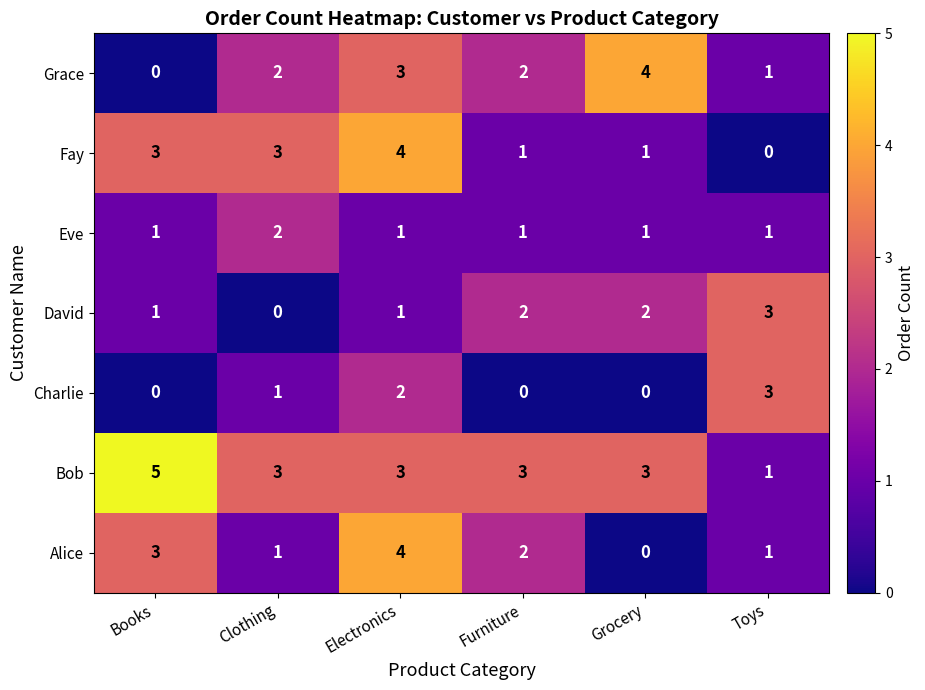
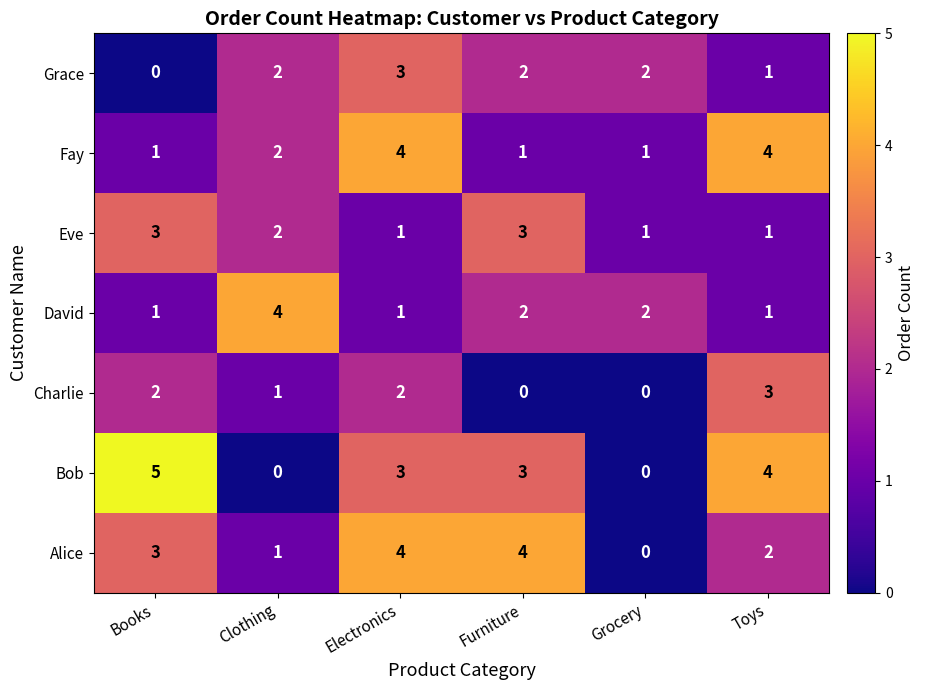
Grace, Grocery: 4 -> 2
Fay, Books: 3 -> 1
Fay, Clothing: 3 -> 2
Fay, Toys: 0 -> 4
Eve, Books: 1 -> 3
Eve, Furniture: 1 -> 3
David, Clothing: 0 -> 4
David, Toys: 3 -> 1
Charlie, Books: 0 -> 2
Bob, Clothing: 3 -> 0
Bob, Grocery: 3 -> 0
Bob, Toys: 1 -> 4
Alice, Furniture: 2 -> 4
Alice, Toys: 1 -> 2
